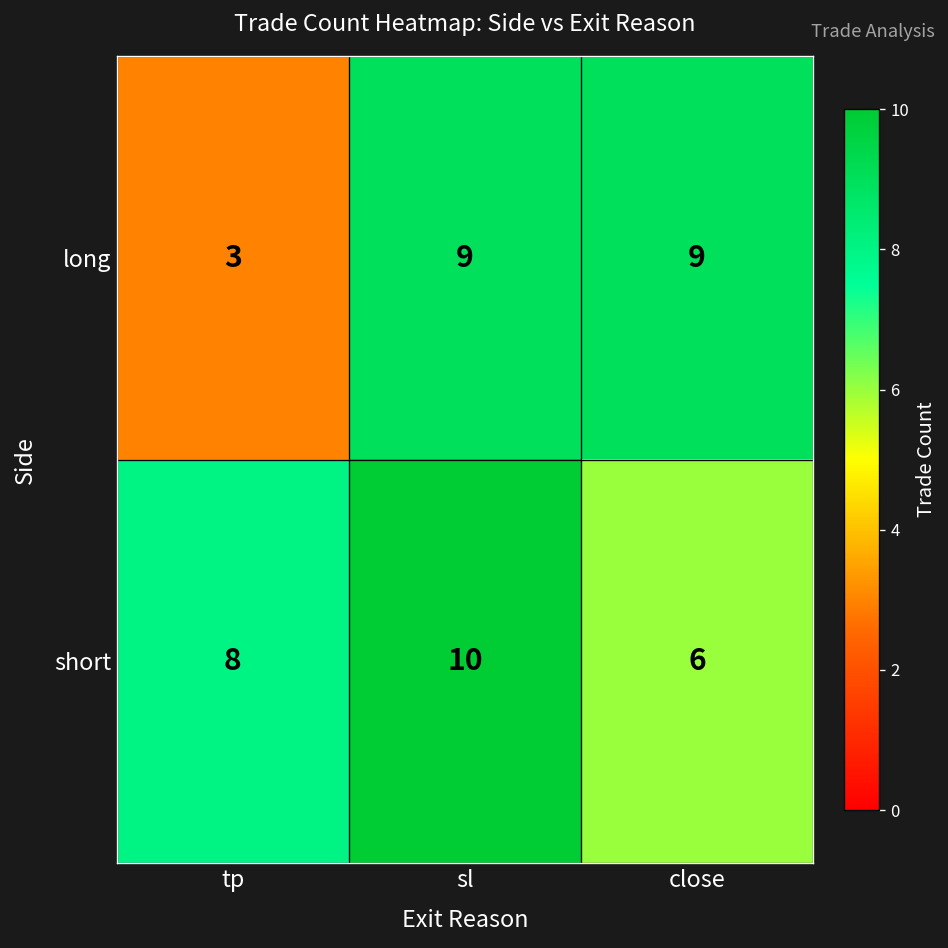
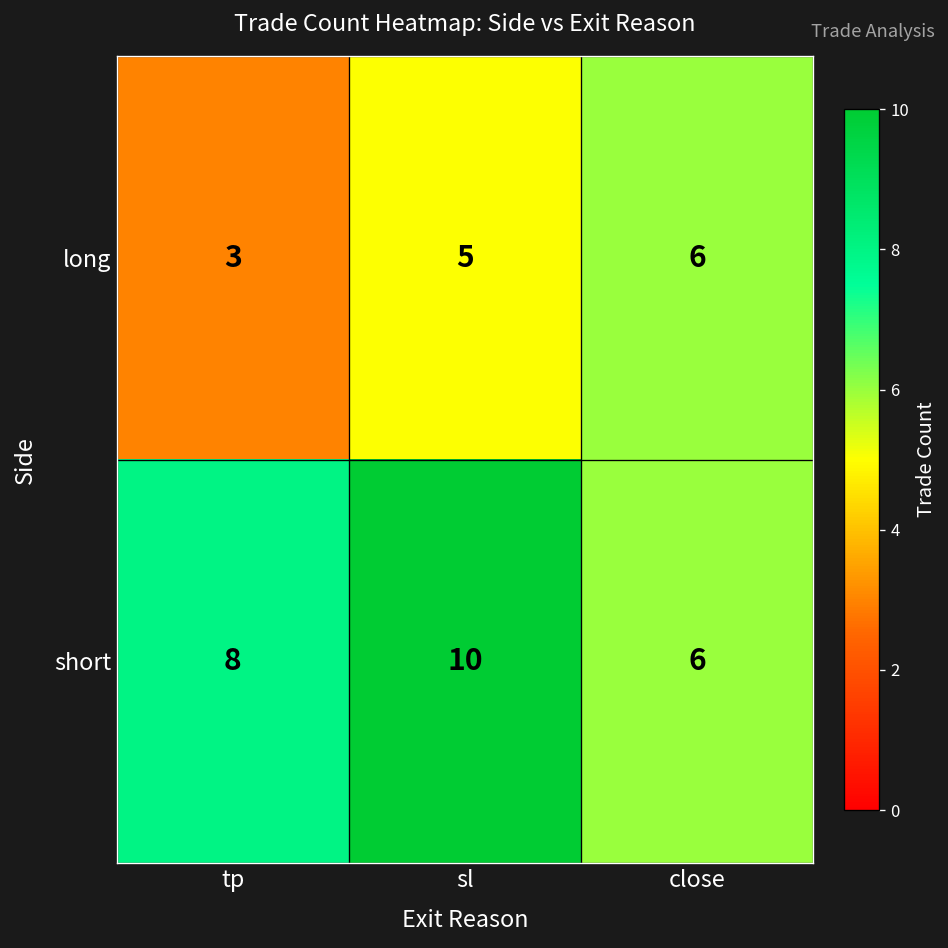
long, sl: 9 -> 5
long, close: 9 -> 6
